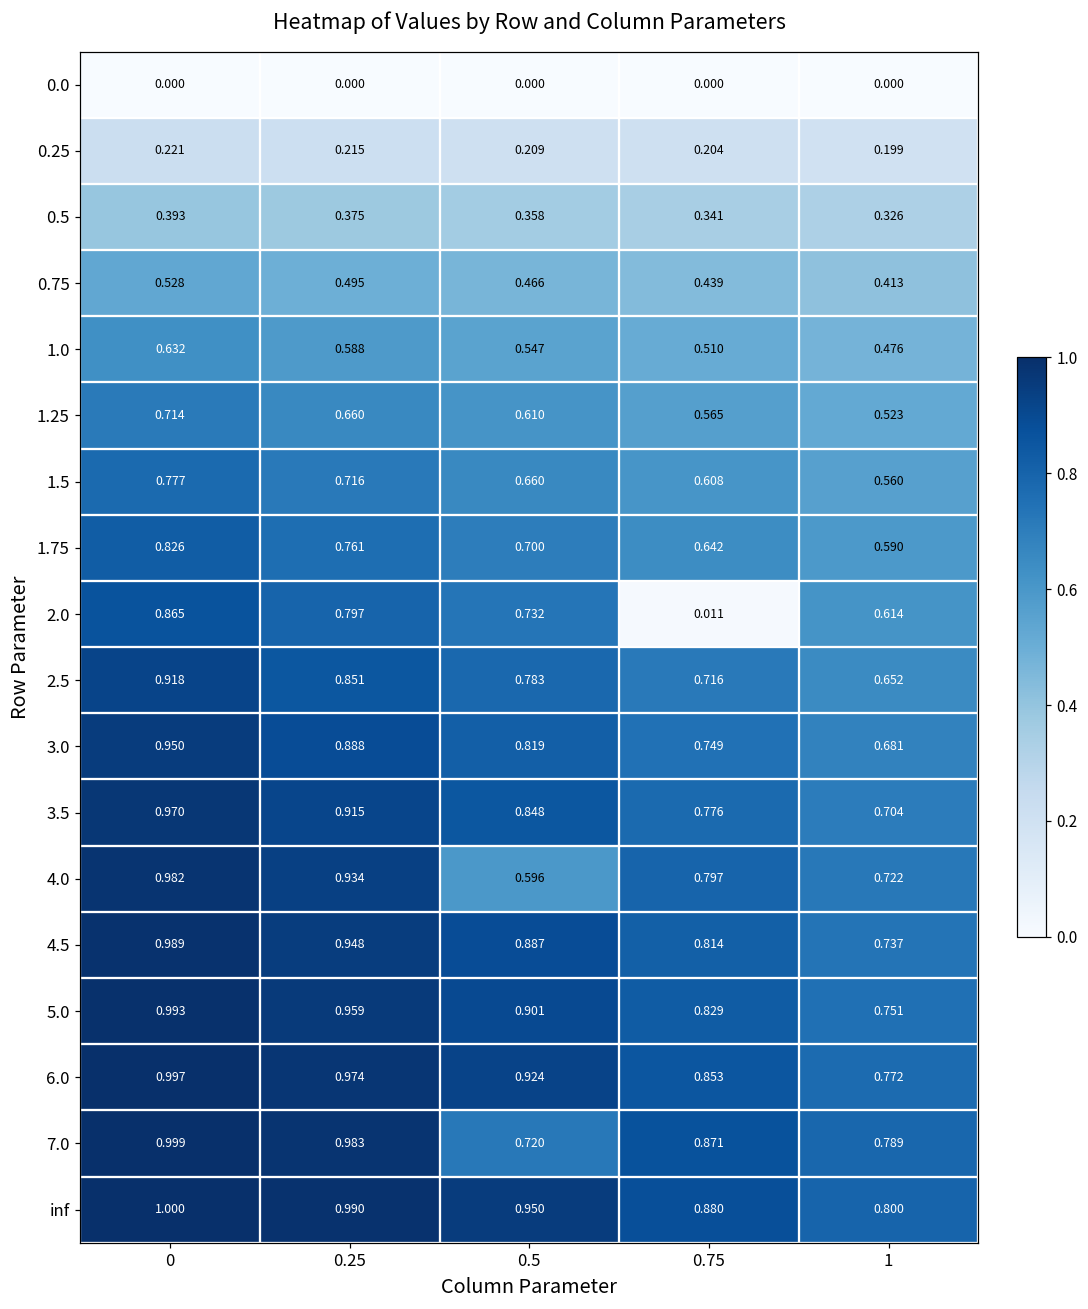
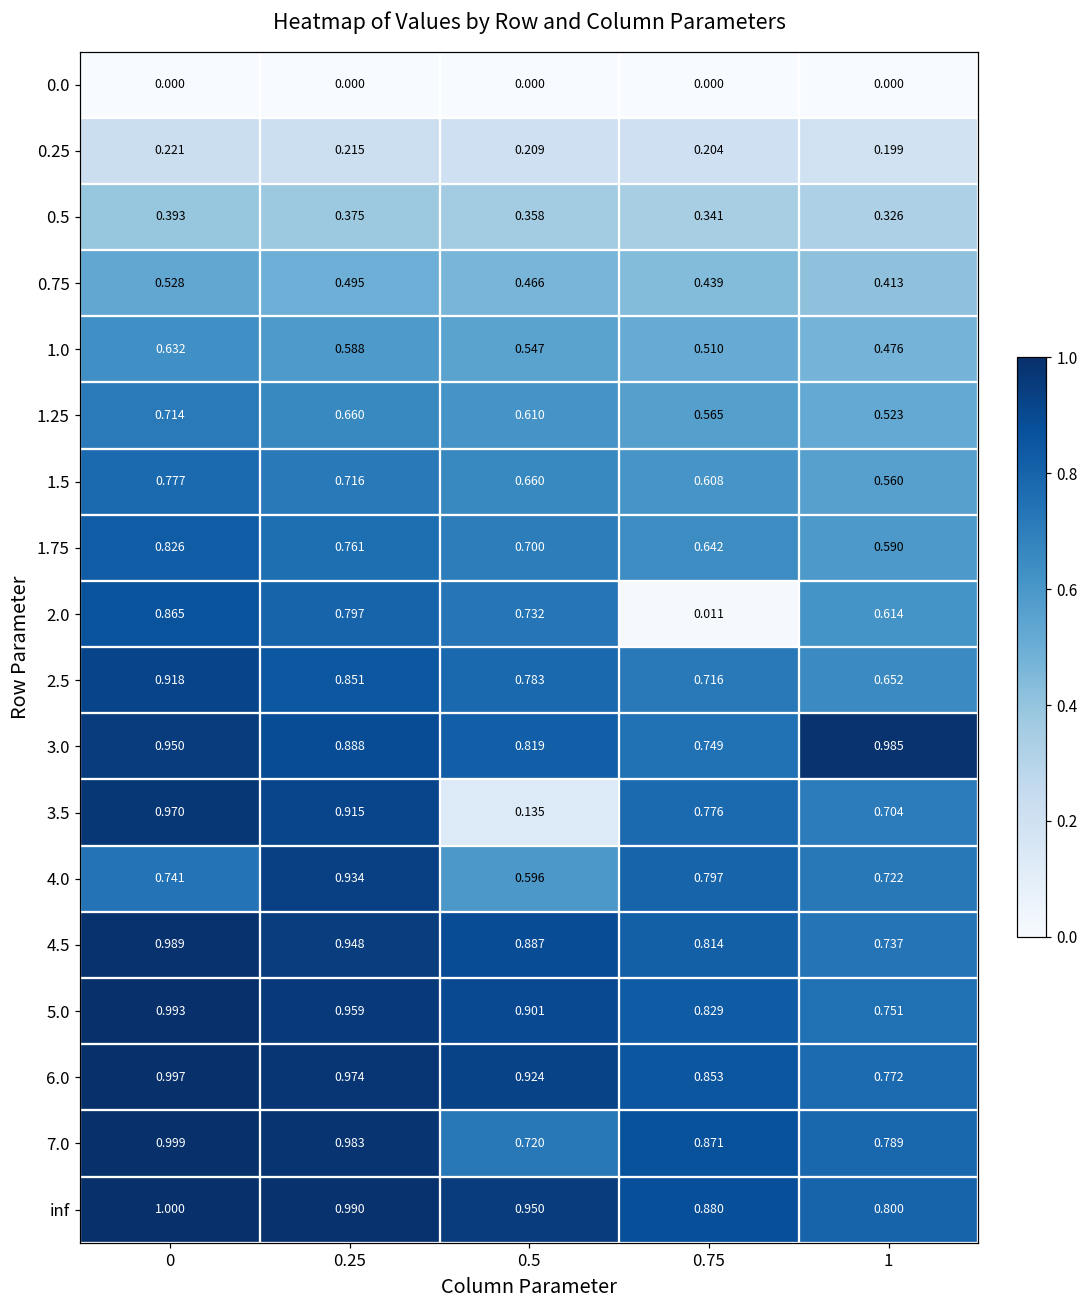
3.0, 1: 0.681 -> 0.985
3.5, 0.5: 0.848 -> 0.135
4.0, 0: 0.982 -> 0.741
